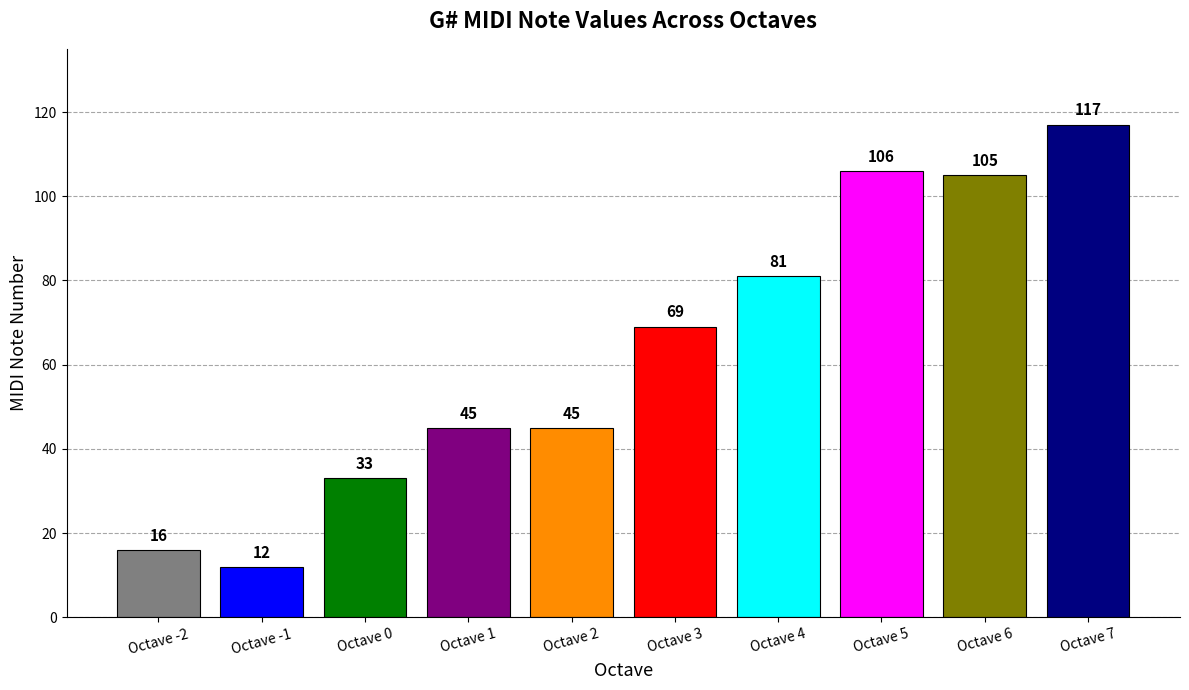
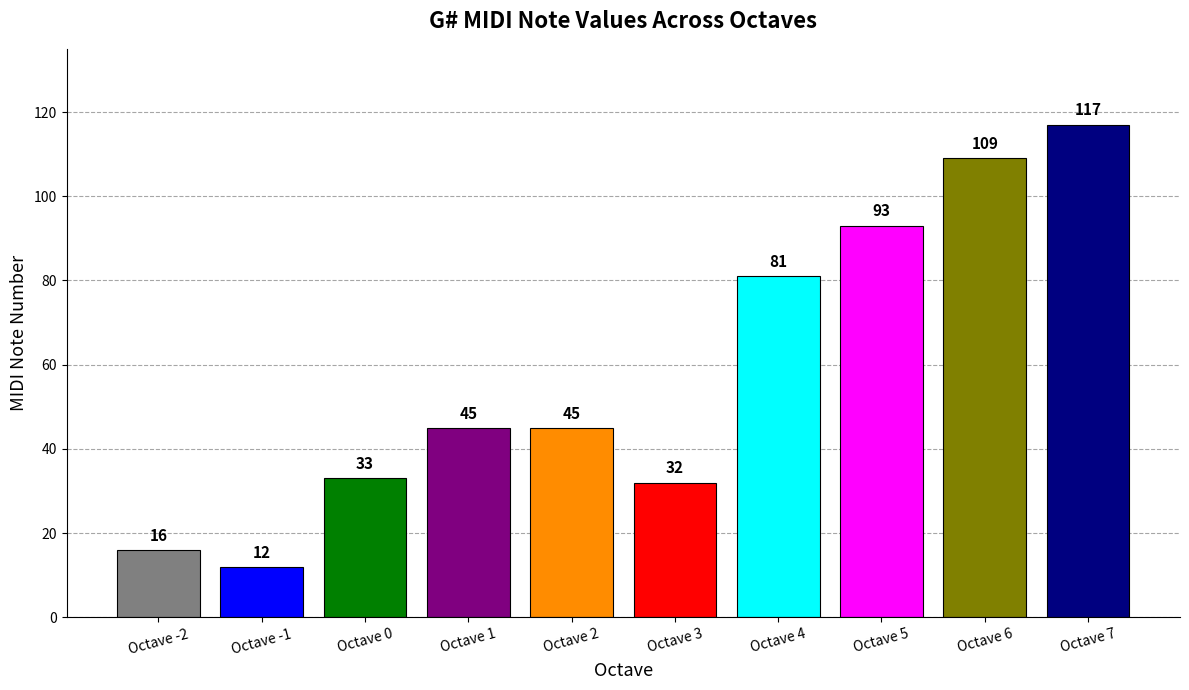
Octave 3: 69 -> 32
Octave 5: 106 -> 93
Octave 6: 105 -> 109
